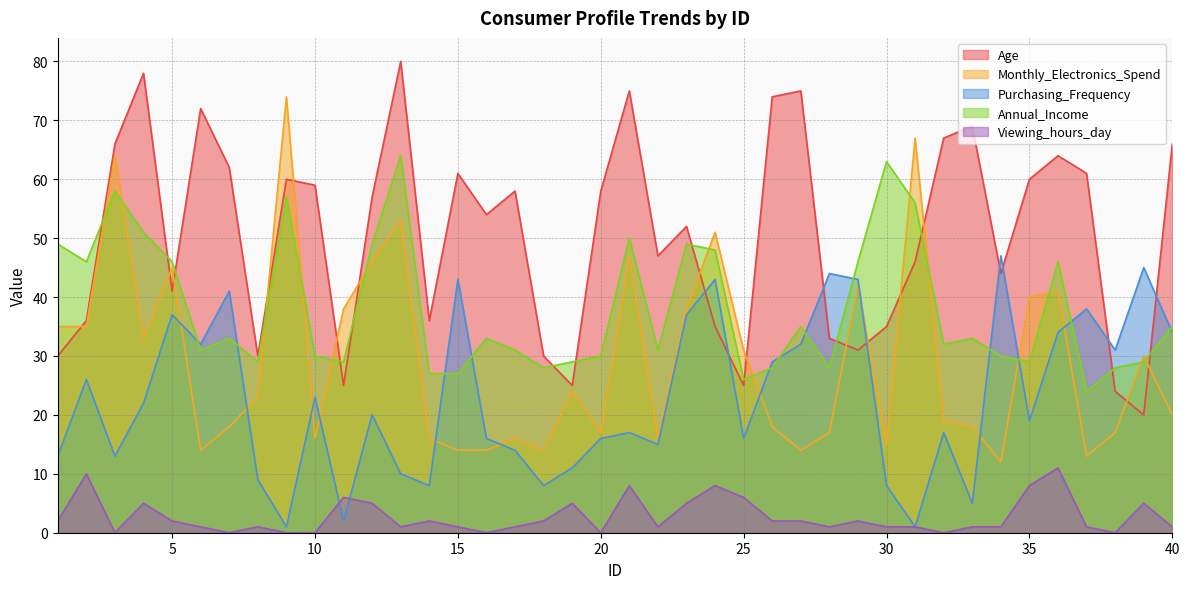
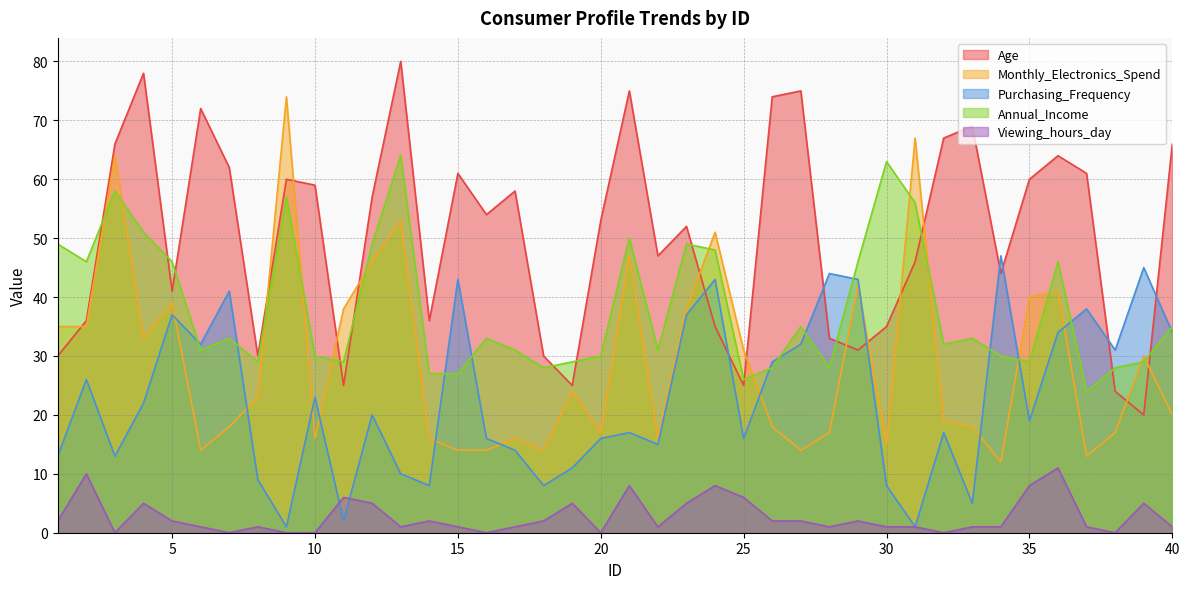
Monthly_Electronics_Spend, 5: 45 -> 39
Age, 20: 58 -> 53
